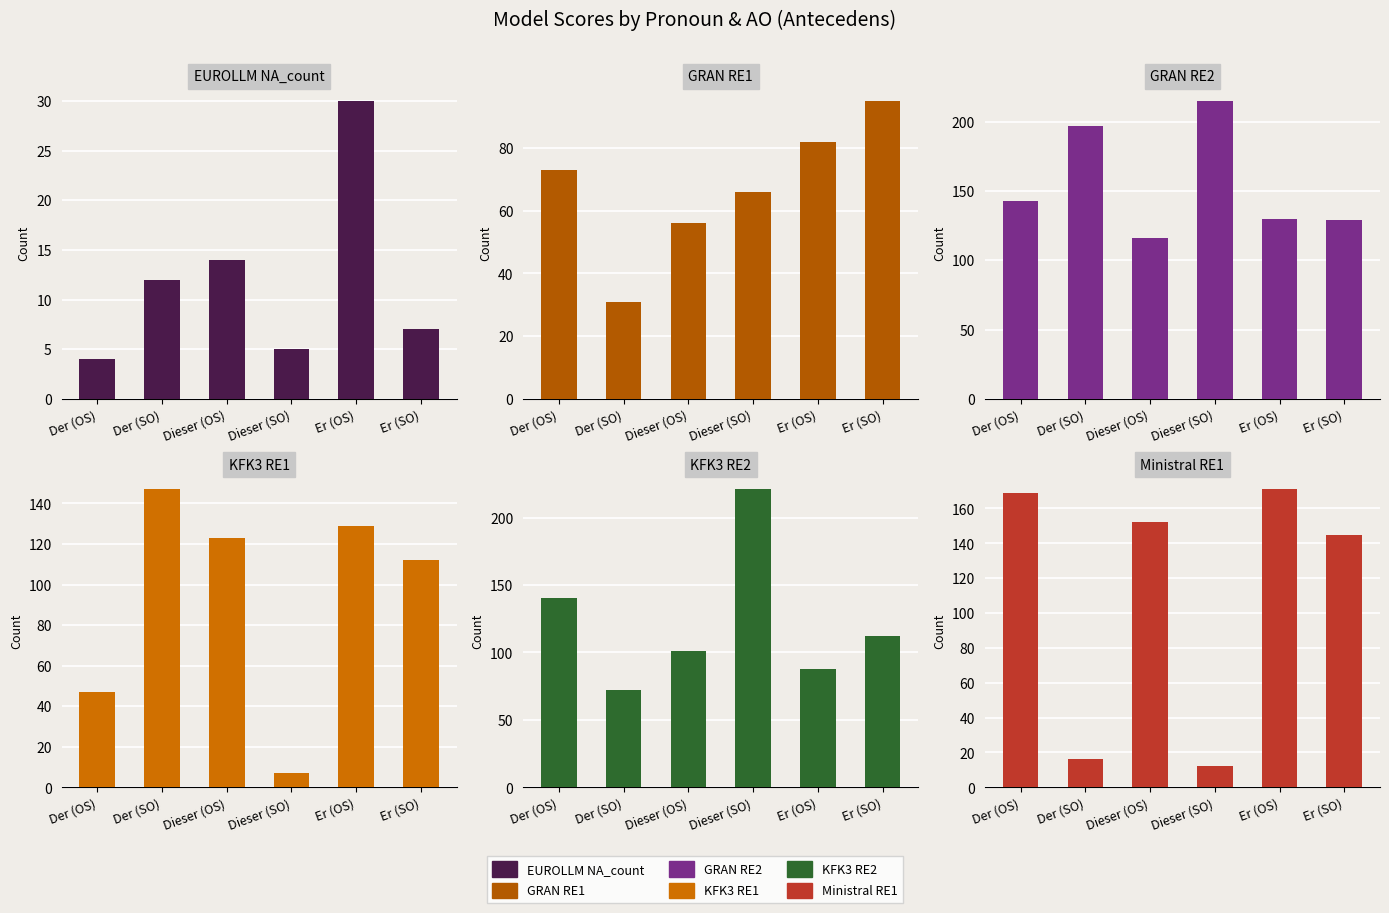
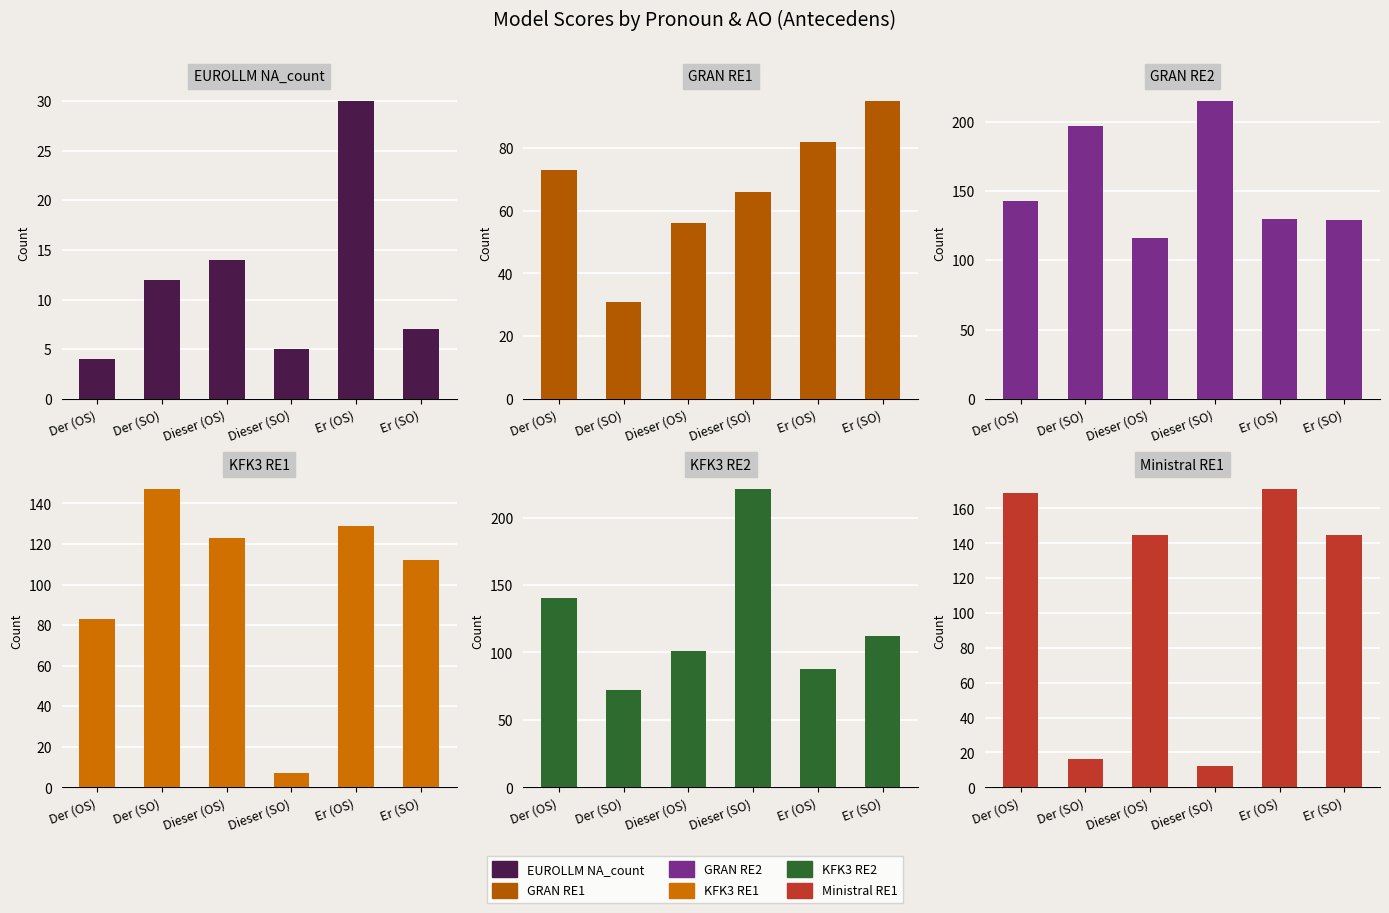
KFK3 RE1, Der (OS): 47 -> 83
Ministral RE1, Dieser (OS): 152 -> 145
